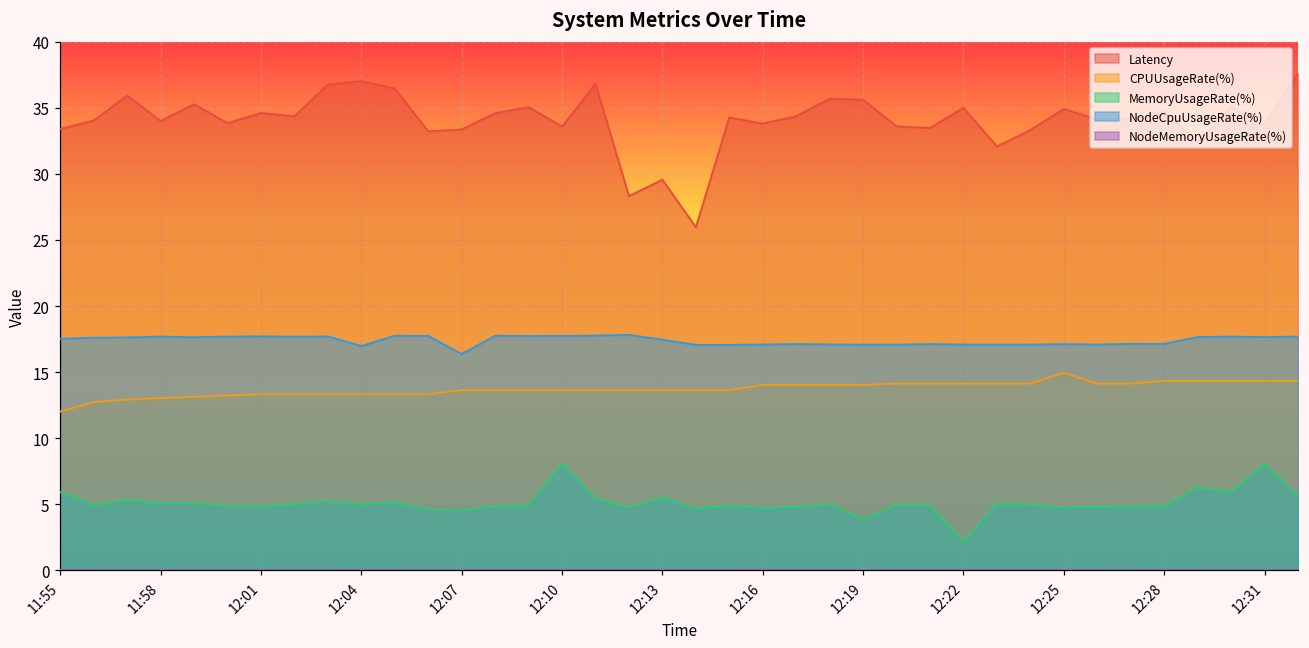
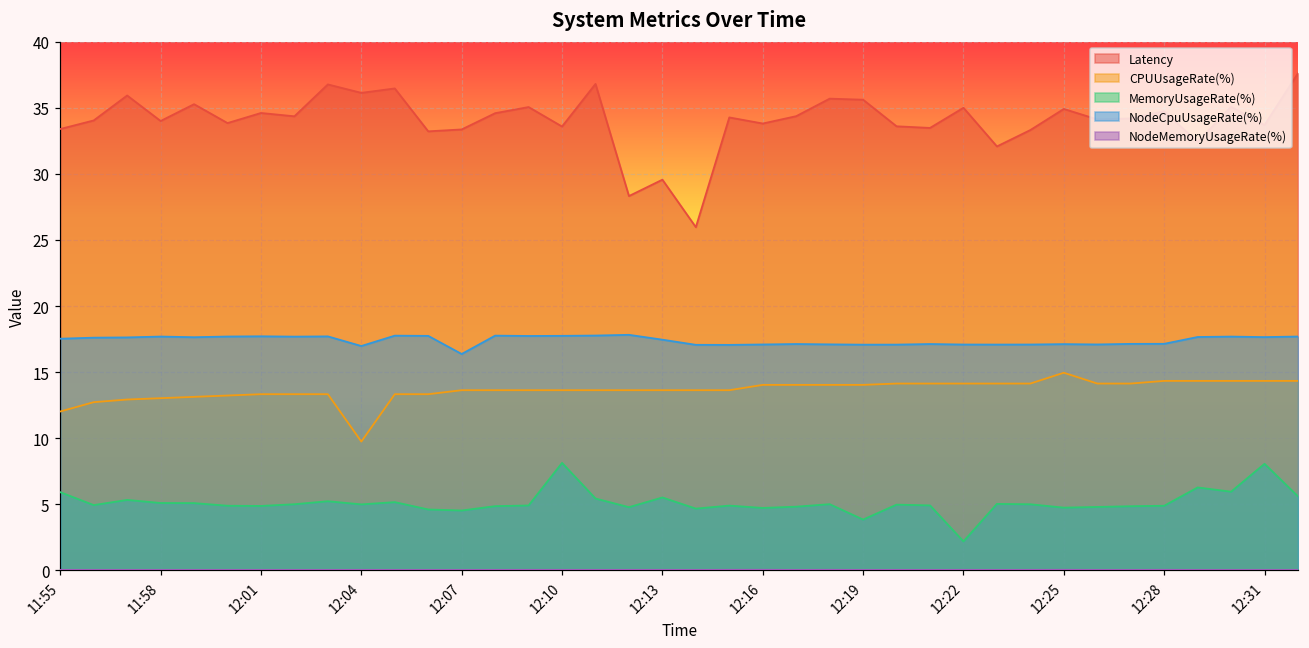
Latency, 12:04: 37.0 -> 36.1
CPUUsageRate(%), 12:04: 13.3 -> 9.7
